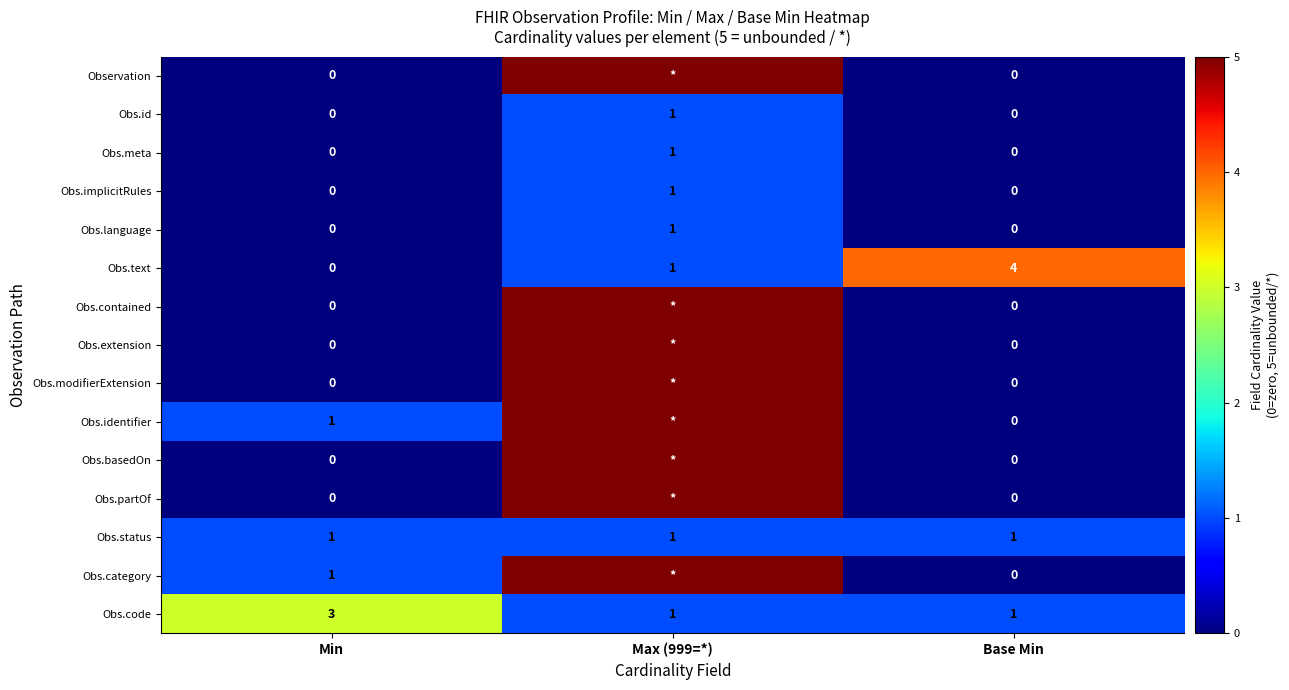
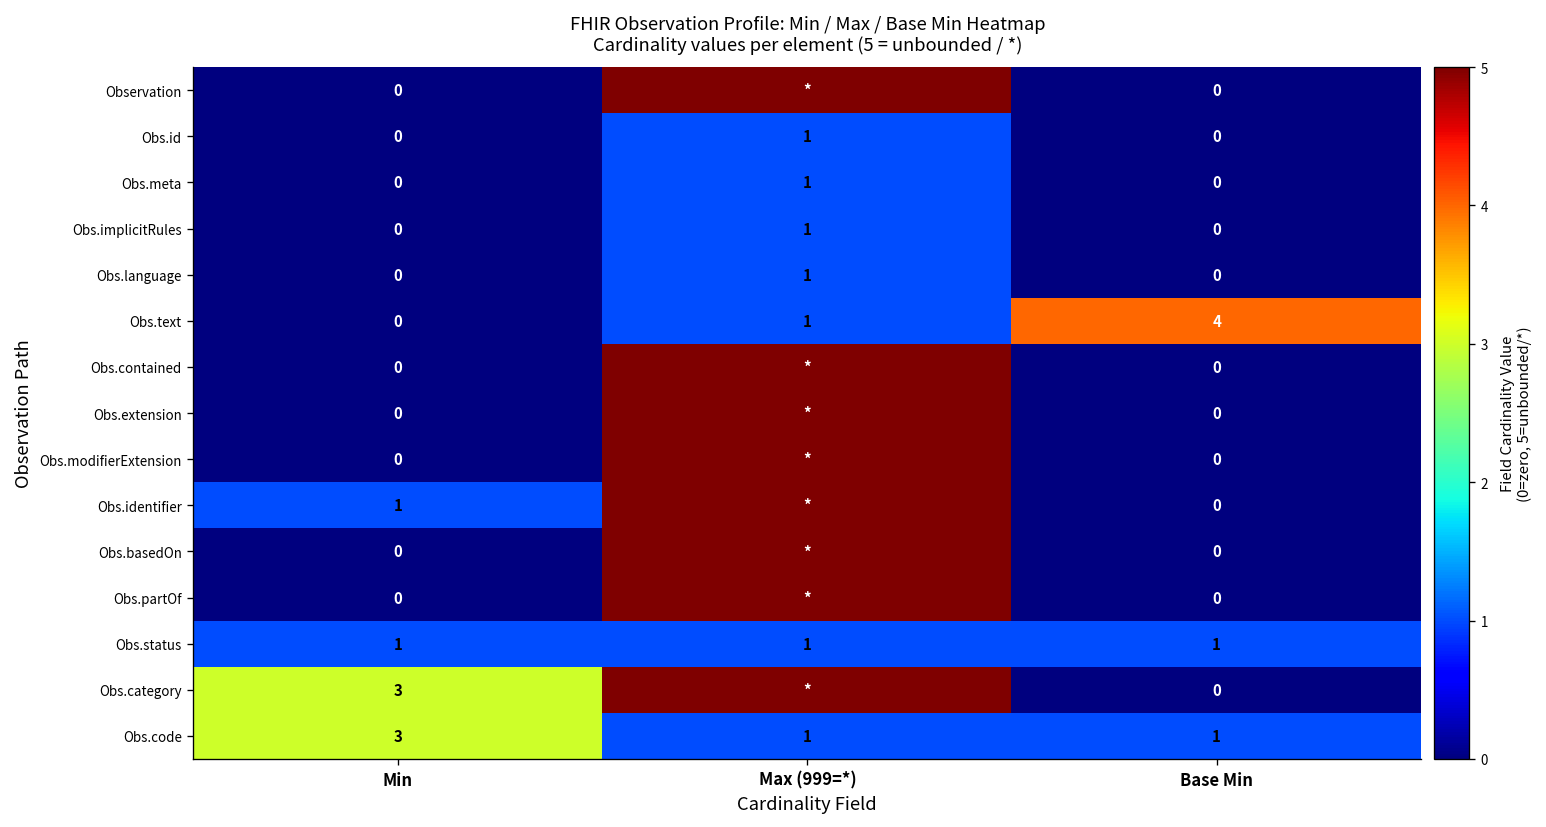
Obs.category, Min: 1 -> 3
